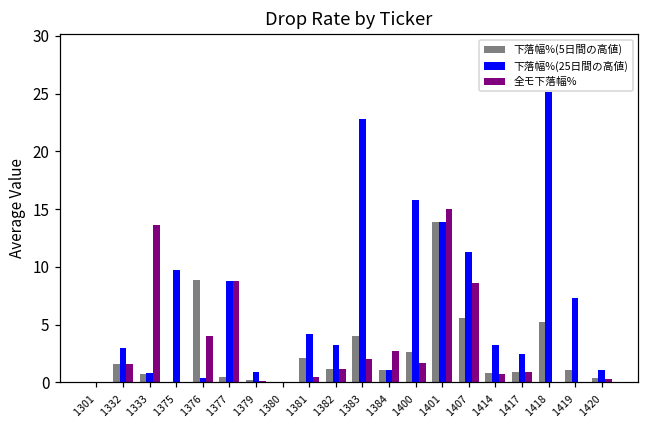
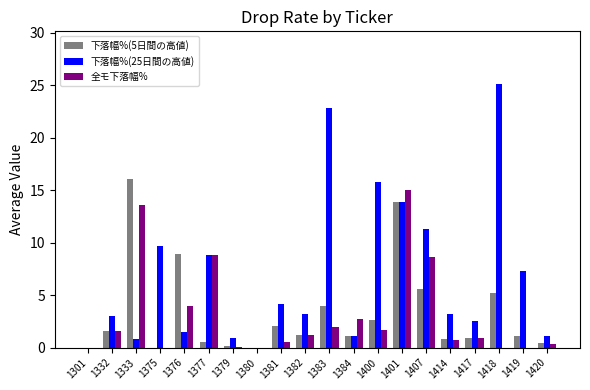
下落幅%(5日間の高値), 1333: 0.7 -> 16.1
下落幅%(25日間の高値), 1376: 0.4 -> 1.5
